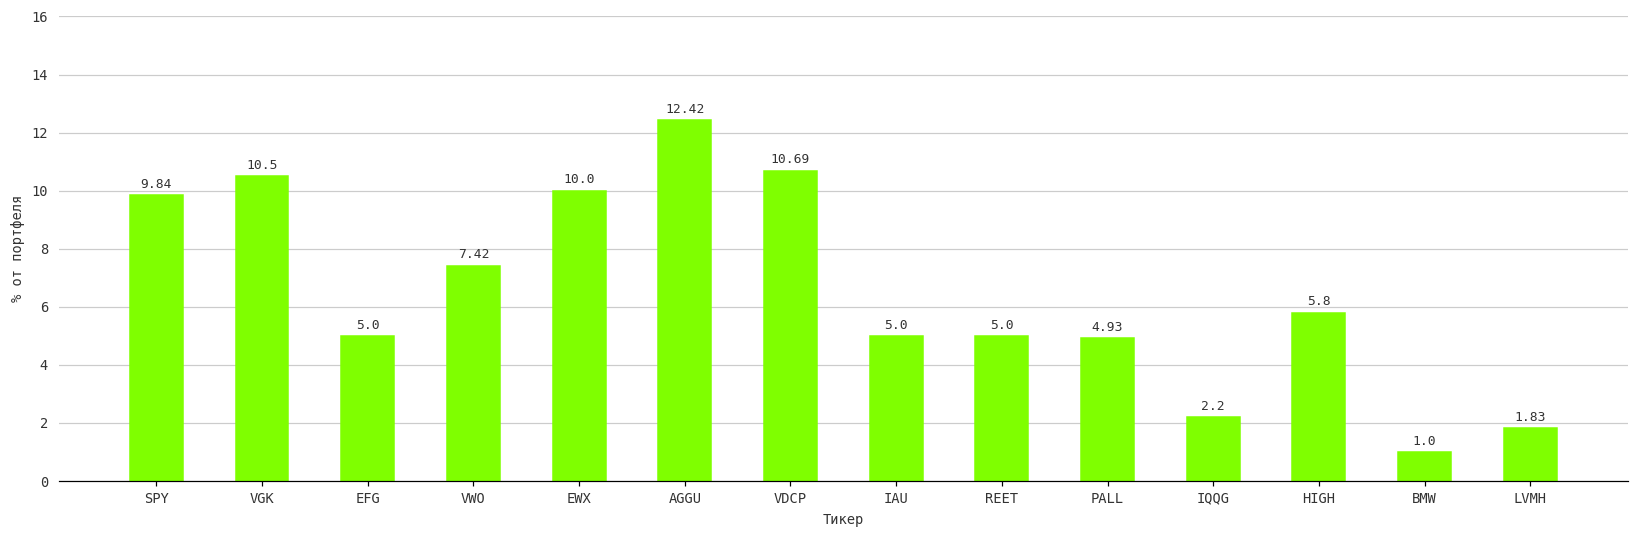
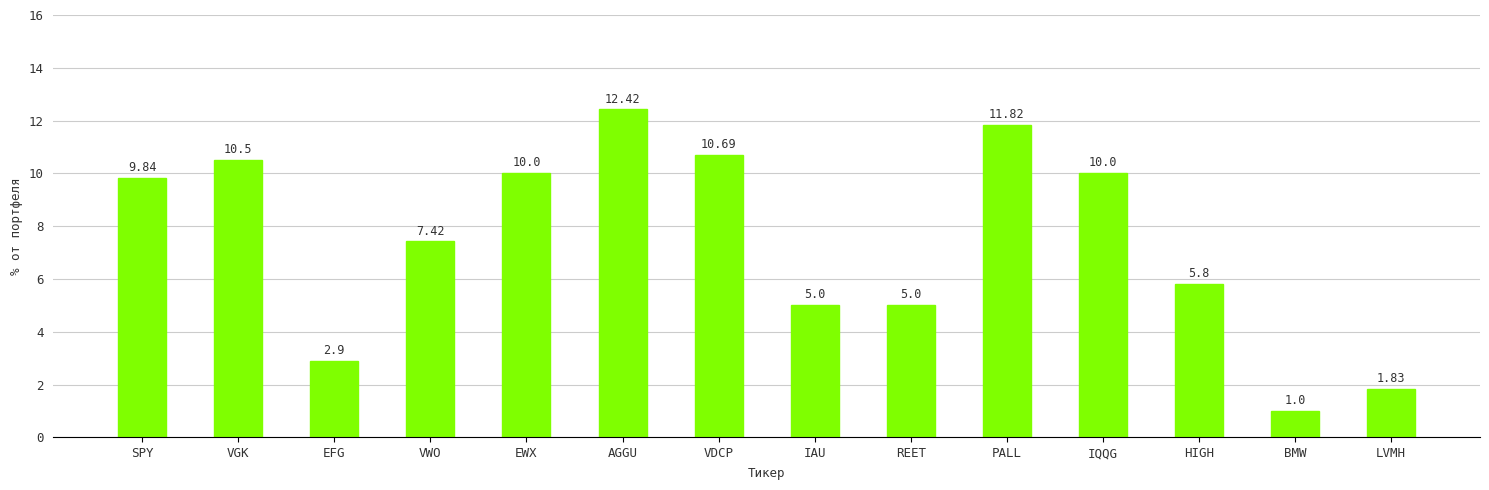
EFG: 5.0 -> 2.9
PALL: 4.93 -> 11.82
IQQG: 2.2 -> 10.0
